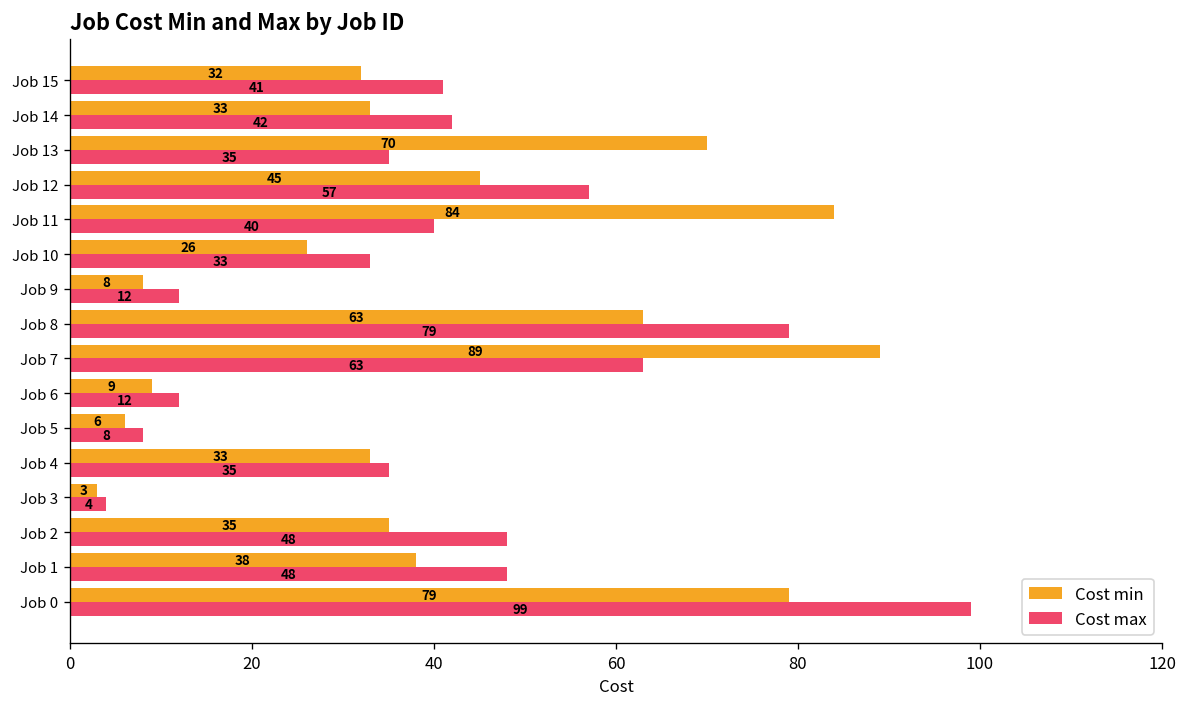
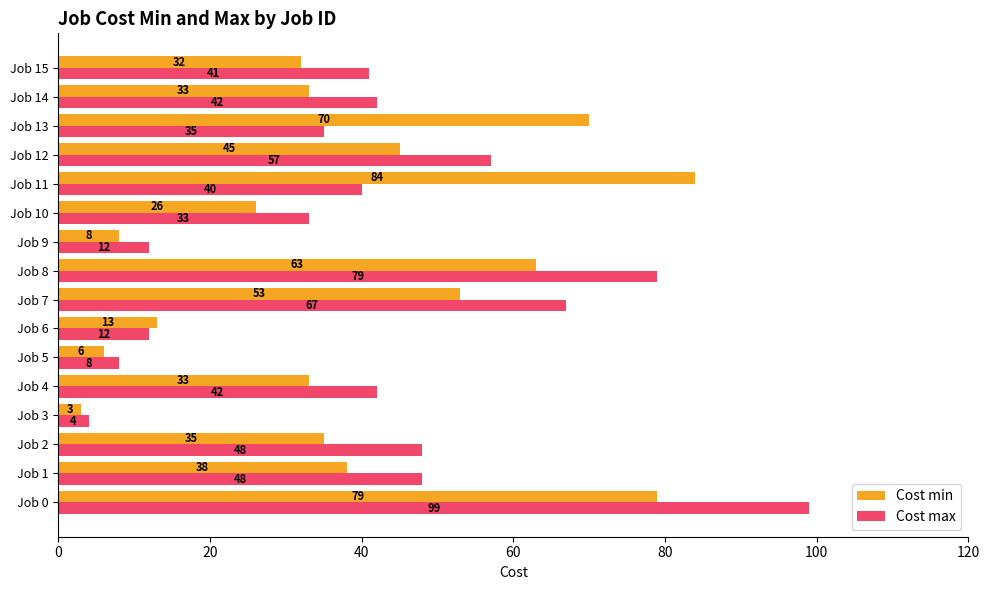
Cost min, Job 7: 89 -> 53
Cost max, Job 7: 63 -> 67
Cost min, Job 6: 9 -> 13
Cost max, Job 4: 35 -> 42
